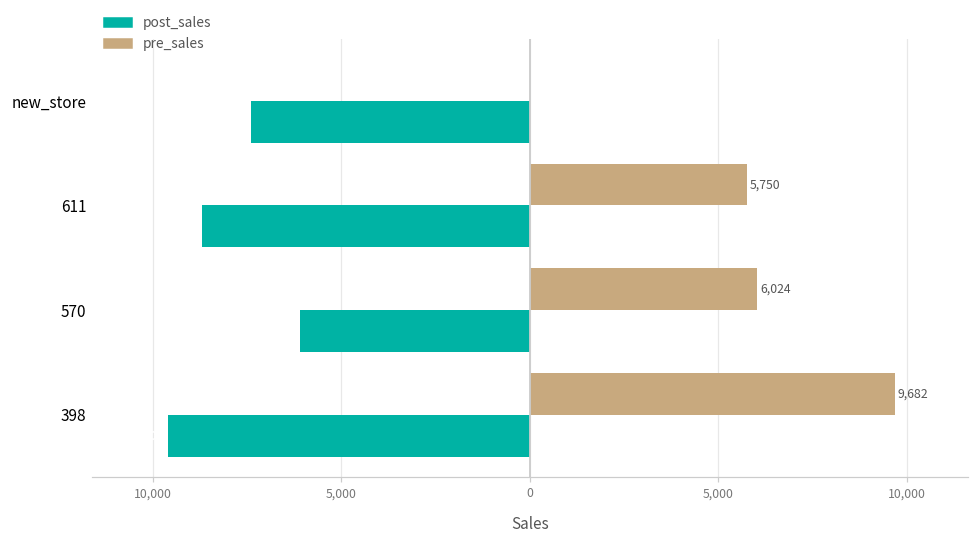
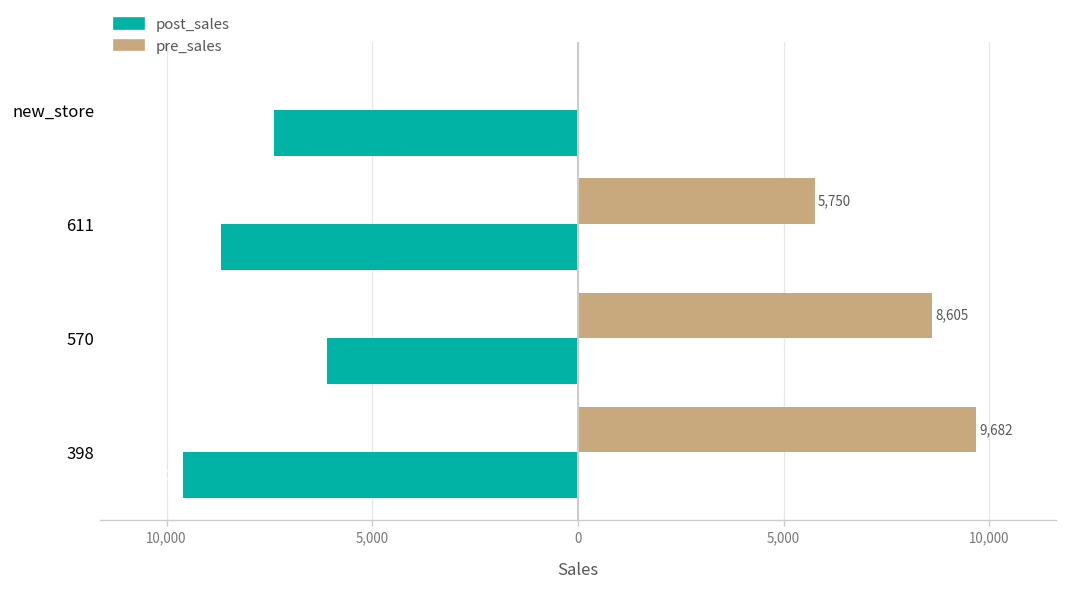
pre_sales, 570: 6,024 -> 8,605
